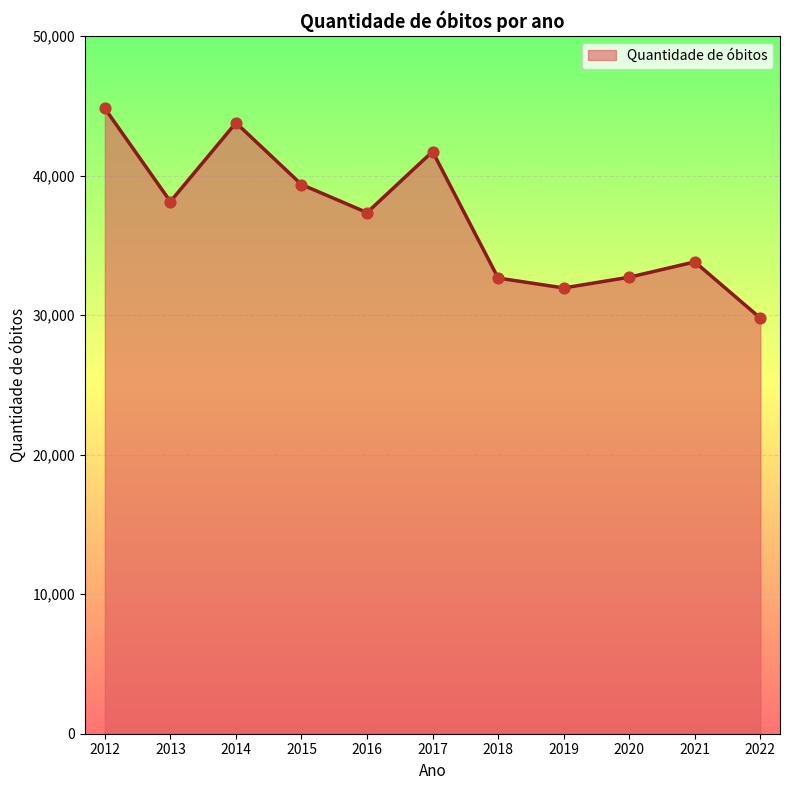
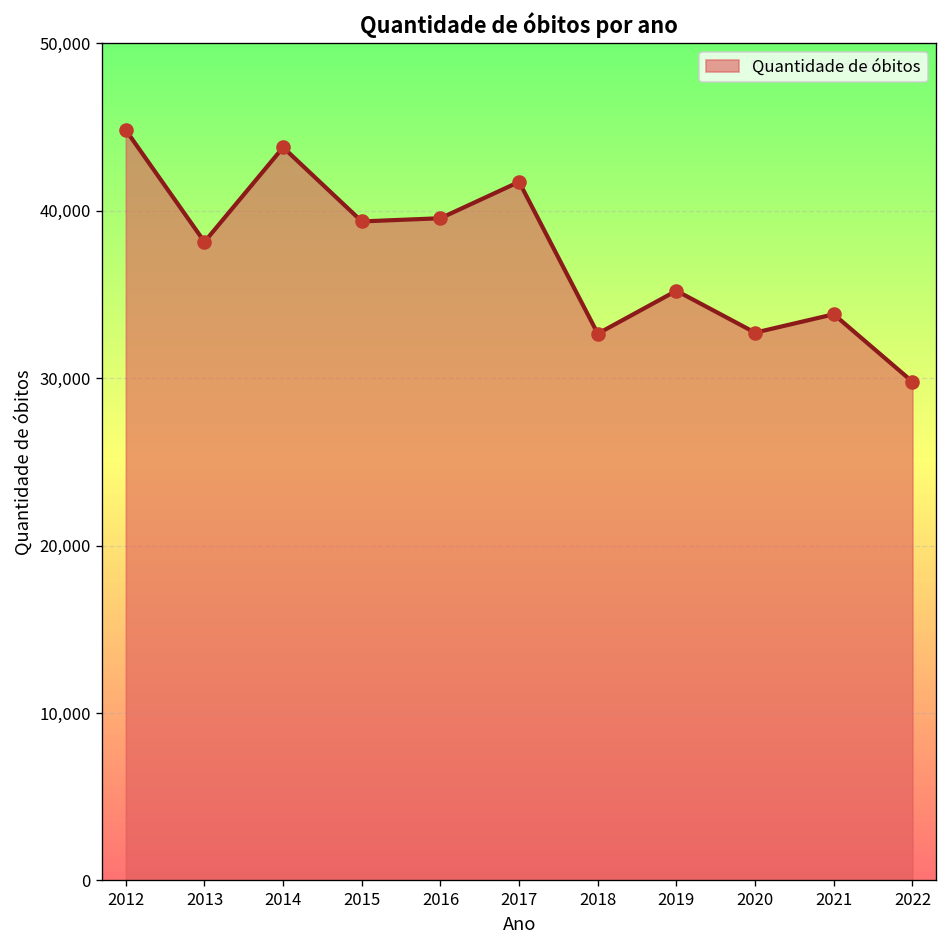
2016: 37,300 -> 39,500
2019: 31,900 -> 35,200
